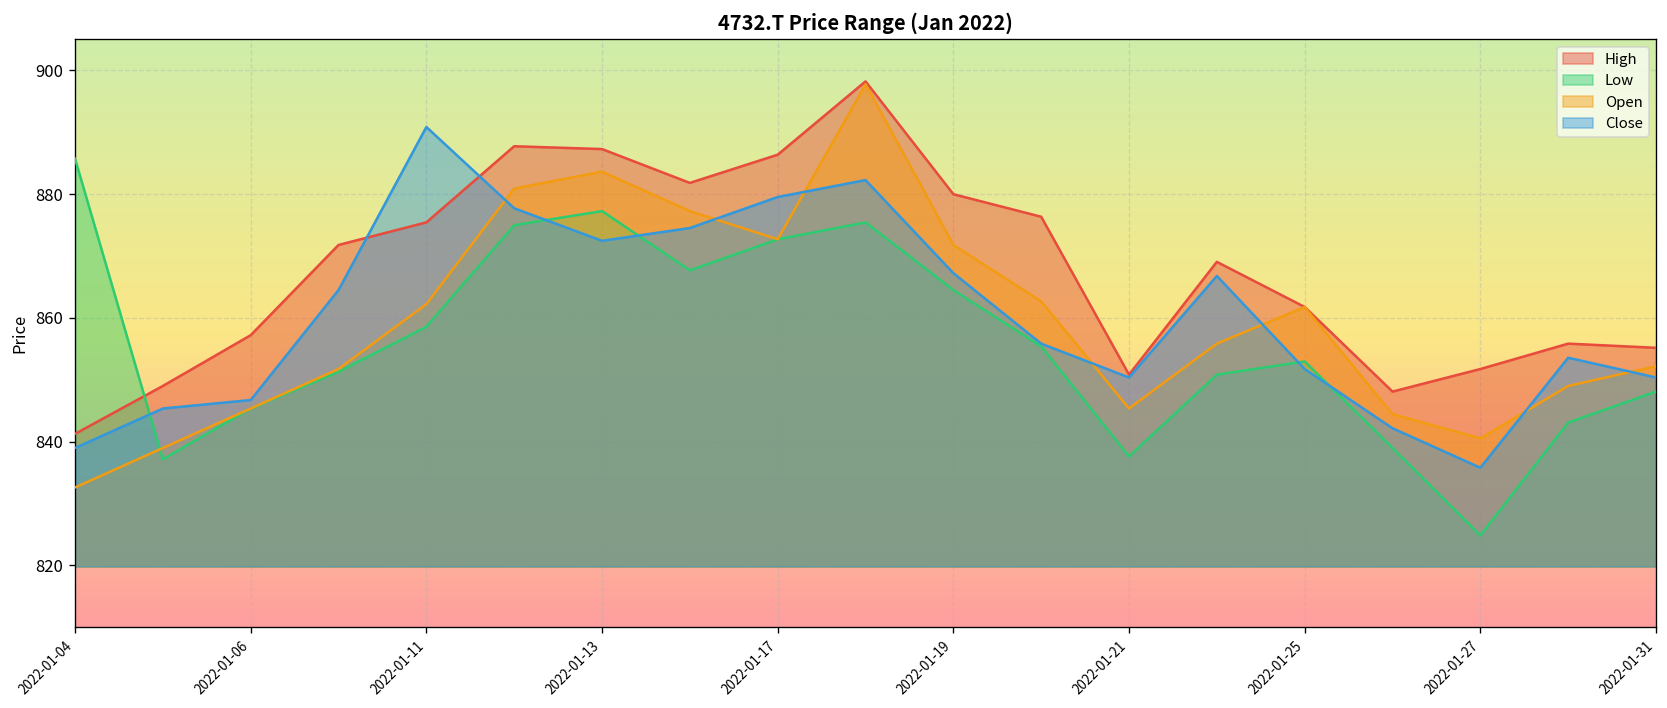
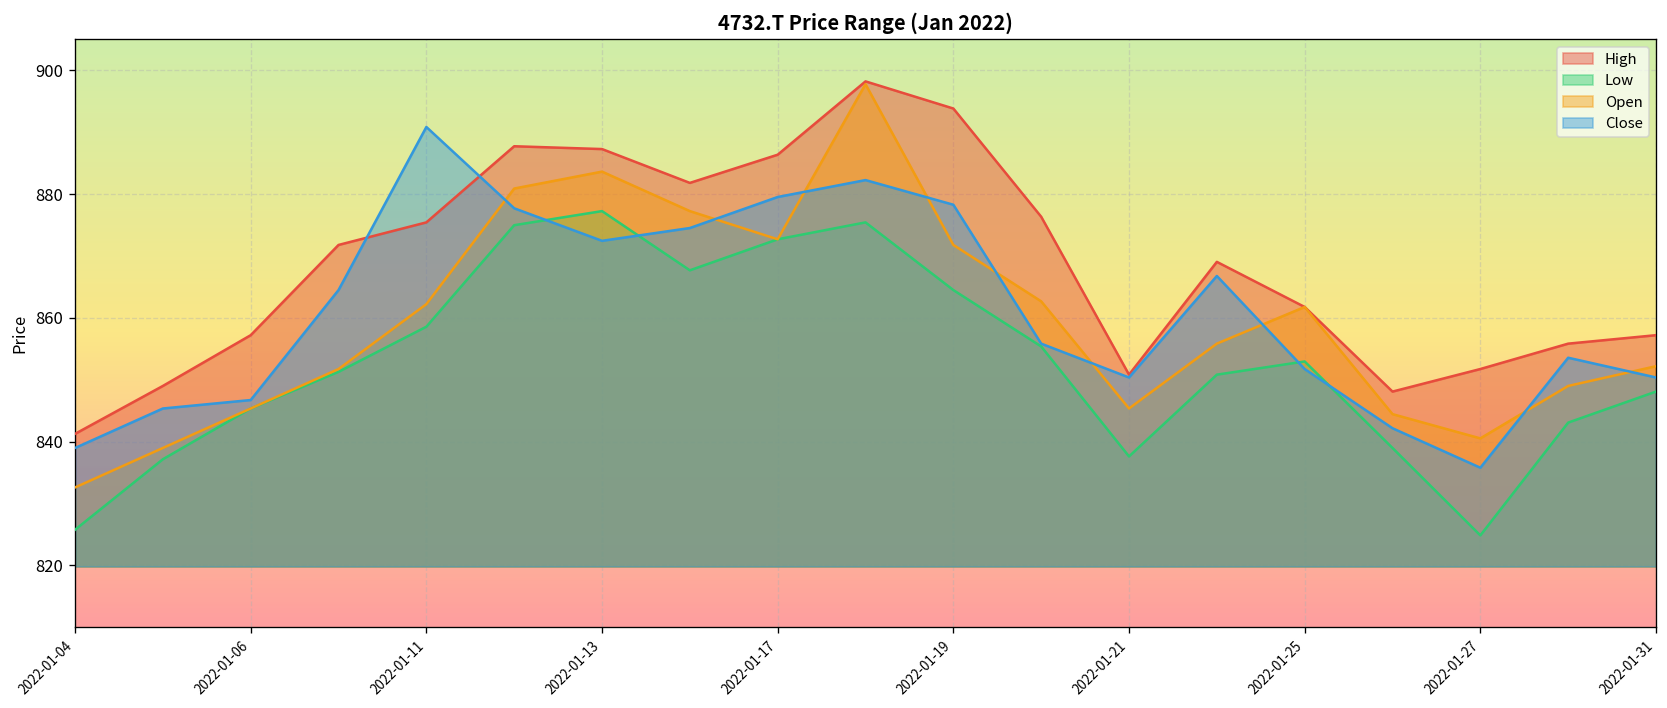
Low, 2022-01-04: 886 -> 826
High, 2022-01-19: 880 -> 894
Close, 2022-01-19: 867 -> 878
High, 2022-01-31: 855 -> 857
